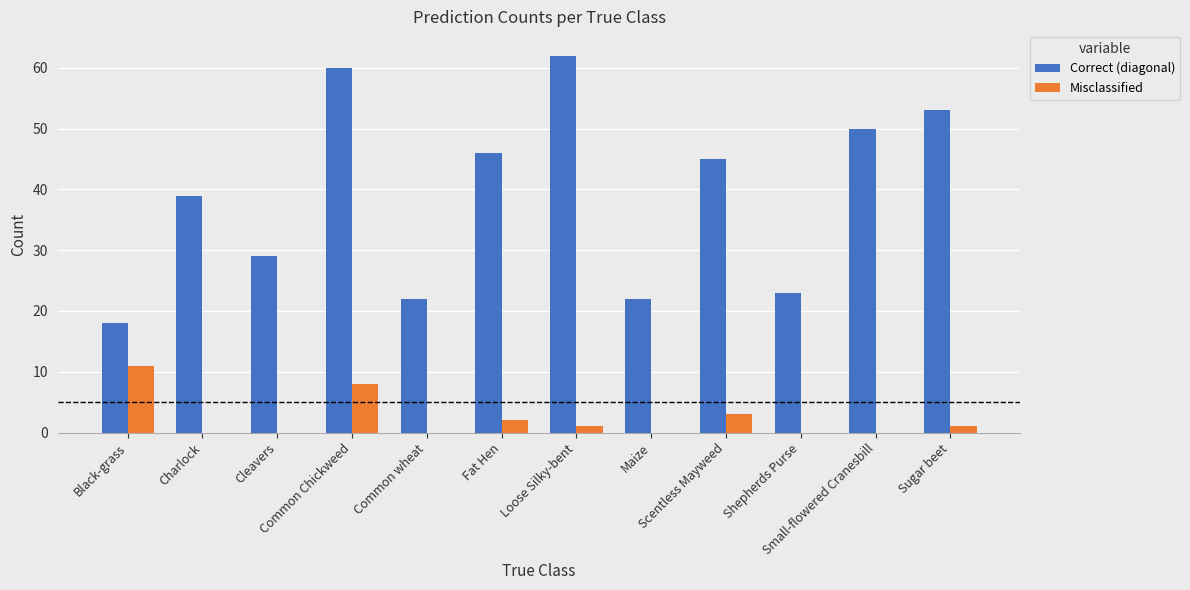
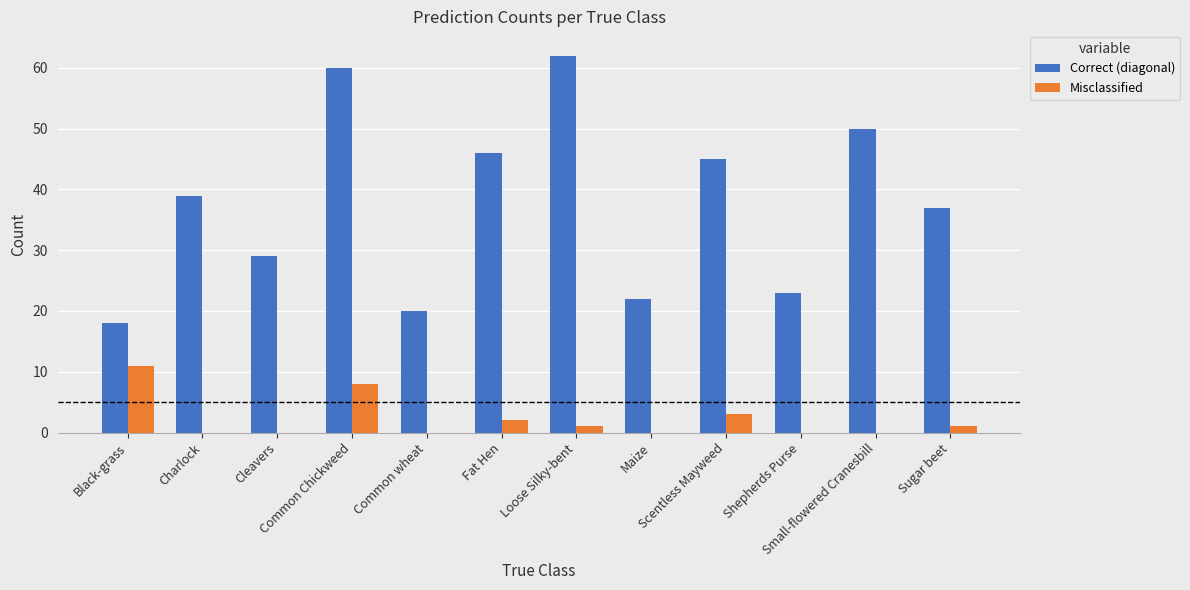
Correct (diagonal), Common wheat: 22 -> 20
Correct (diagonal), Sugar beet: 53 -> 37
